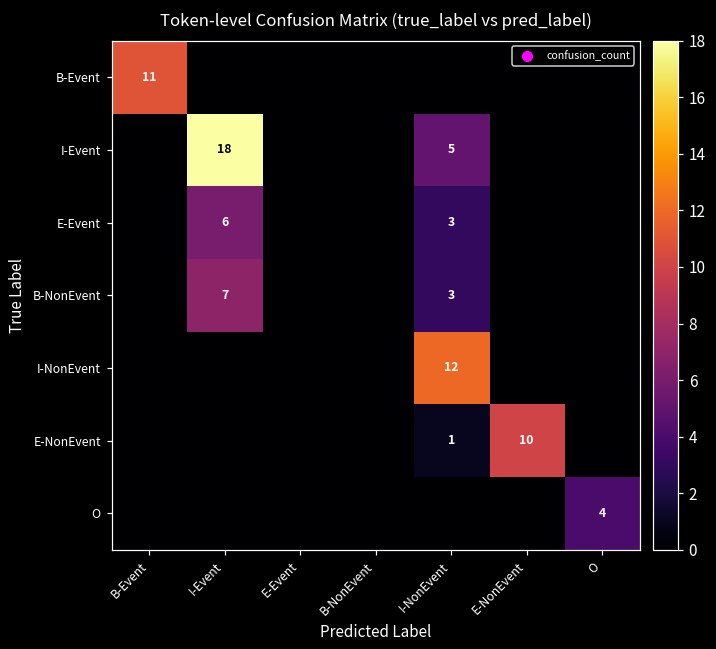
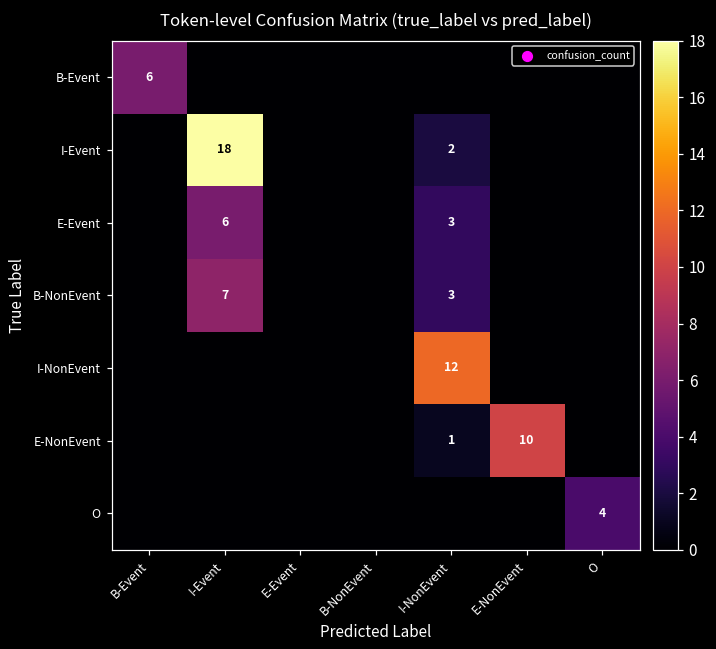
B-Event, B-Event: 11 -> 6
I-Event, I-NonEvent: 5 -> 2
